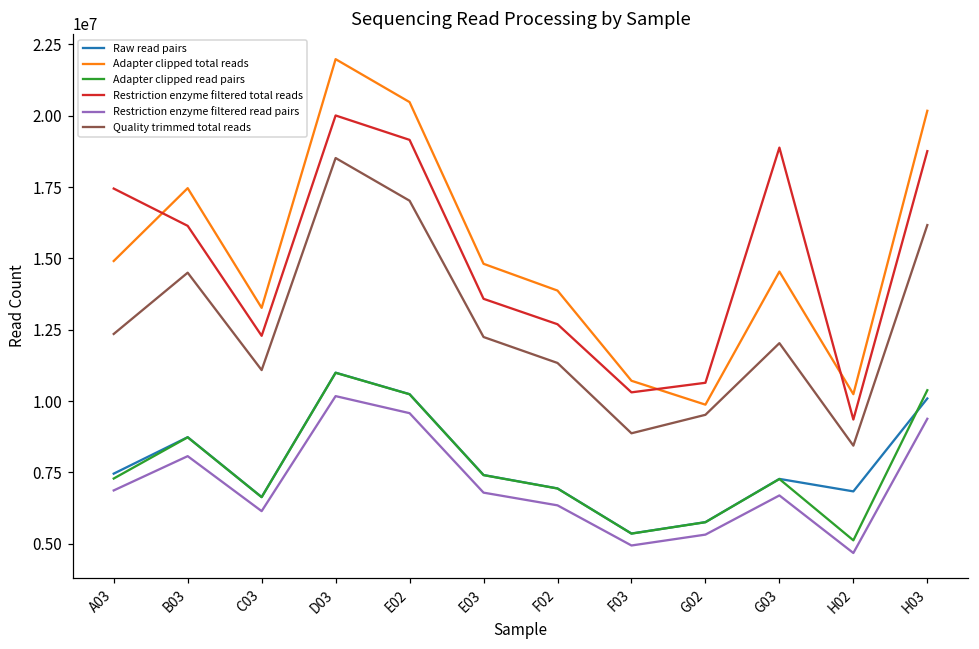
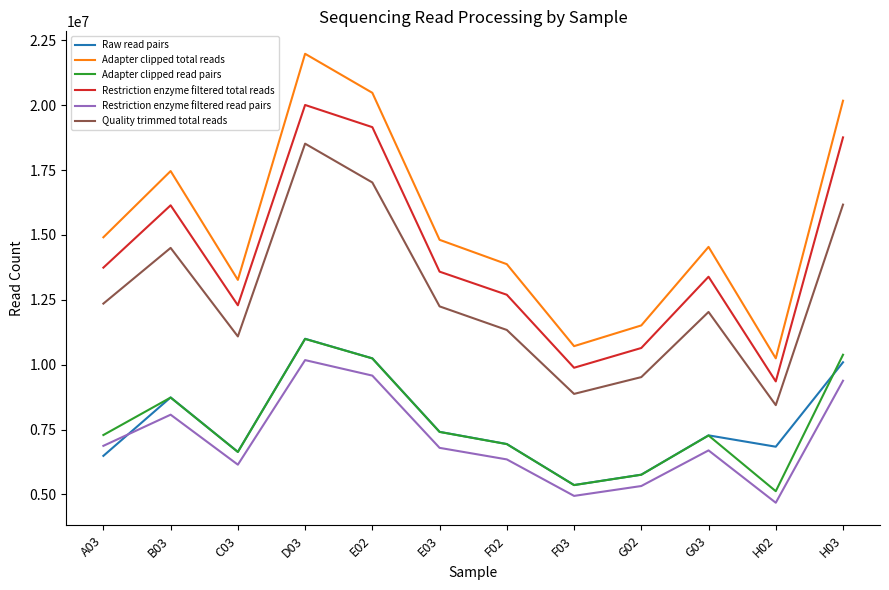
Raw read pairs, A03: 7500000 -> 6500000
Restriction enzyme filtered total reads, A03: 17500000 -> 13700000
Restriction enzyme filtered total reads, F03: 10300000 -> 9900000
Adapter clipped total reads, G02: 9900000 -> 11500000
Restriction enzyme filtered total reads, G03: 18900000 -> 13400000
